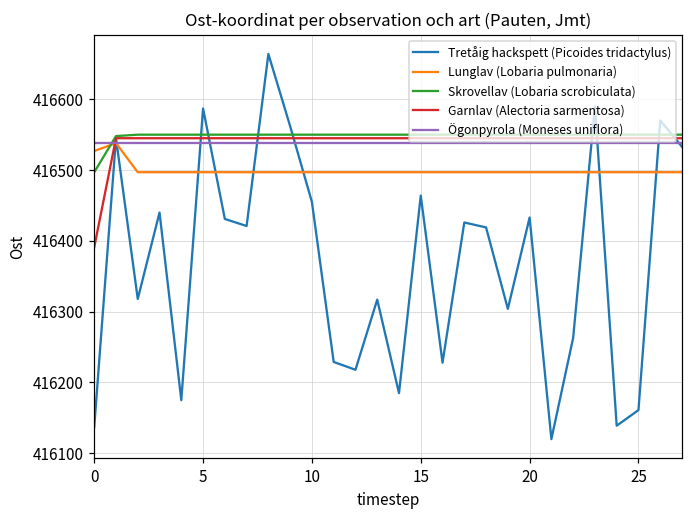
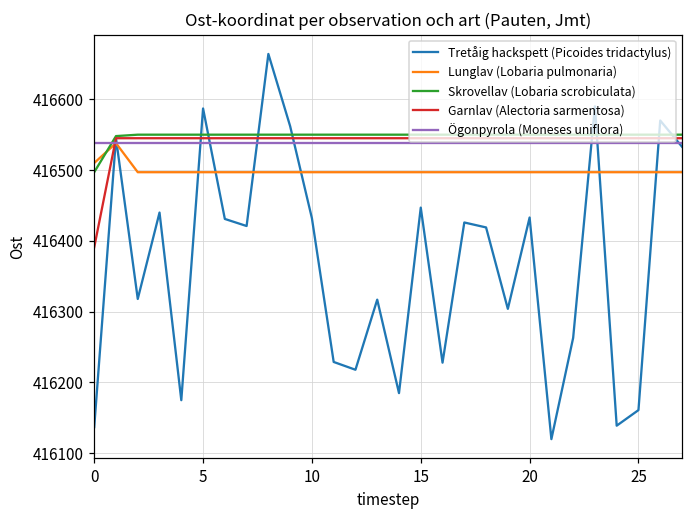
Lunglav (Lobaria pulmonaria), 0: 416530 -> 416510
Tretåig hackspett (Picoides tridactylus), 10: 416460 -> 416430
Tretåig hackspett (Picoides tridactylus), 15: 416460 -> 416450
